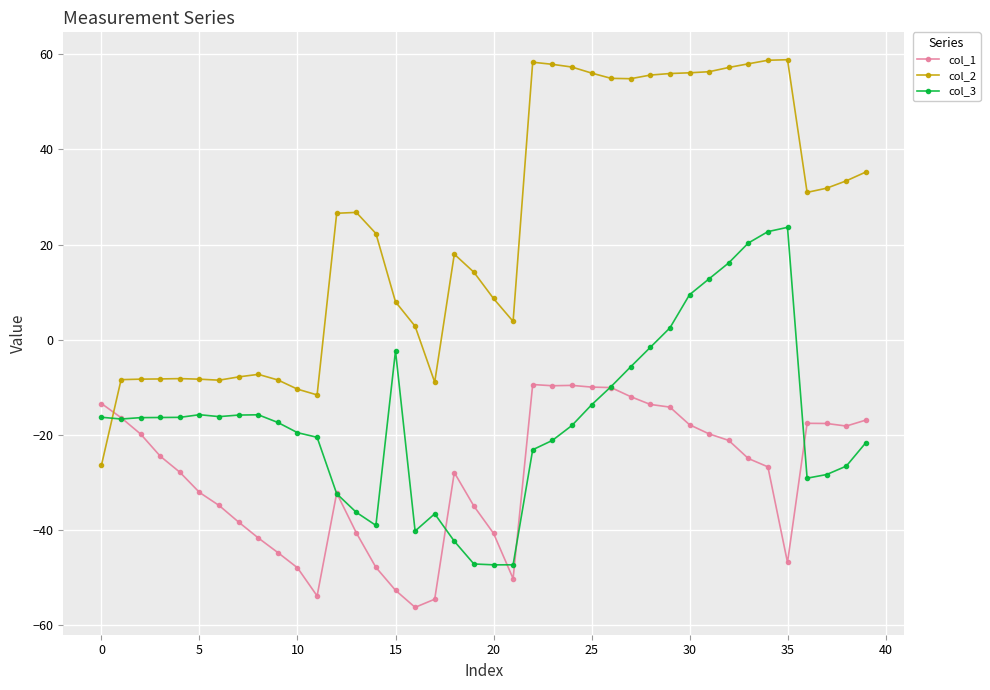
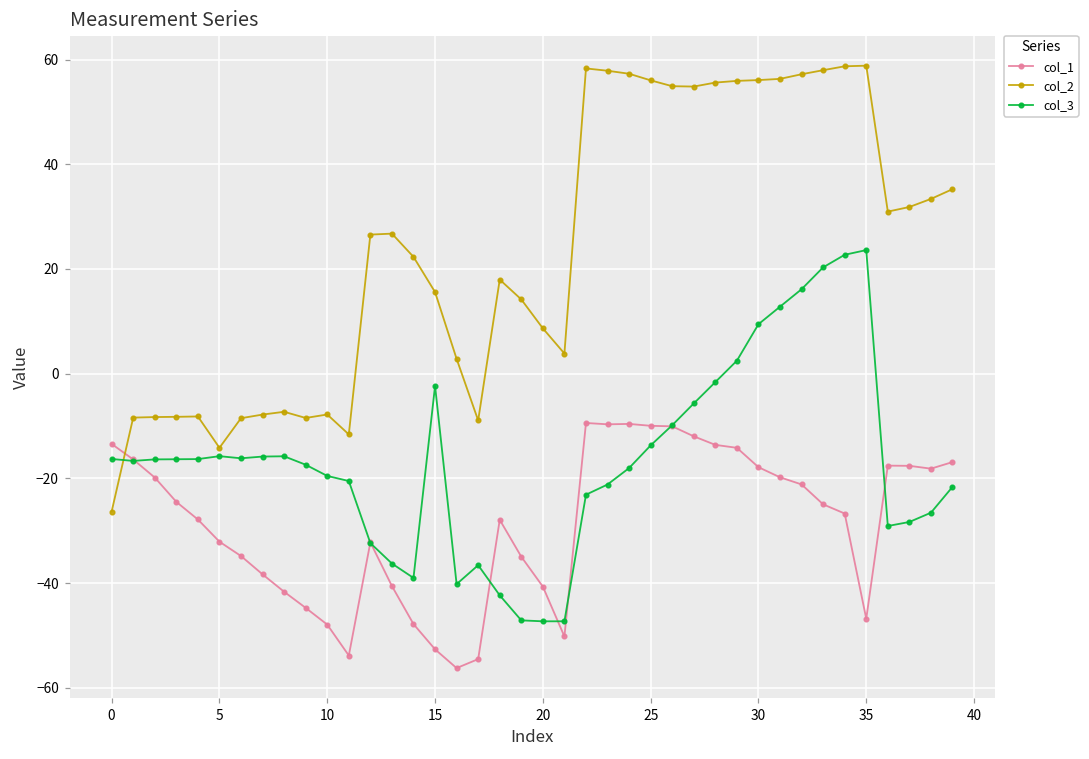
col_2, 5: -8 -> -14
col_2, 10: -10 -> -8
col_2, 15: 8 -> 16
